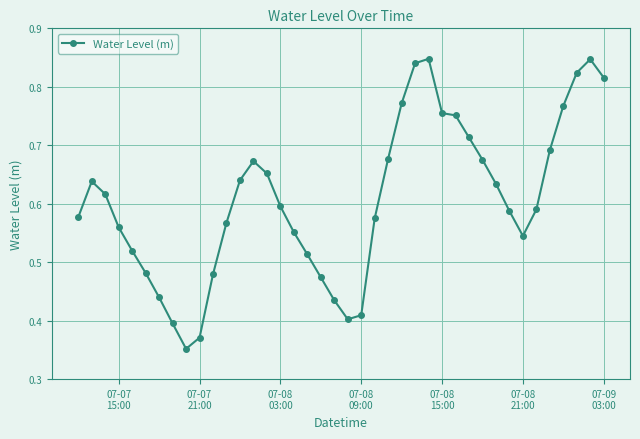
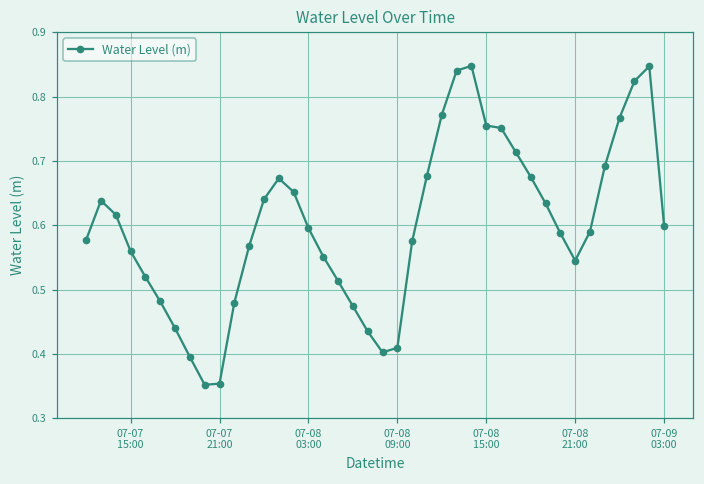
07-07 21:00: 0.37 -> 0.35
07-09 03:00: 0.82 -> 0.60
